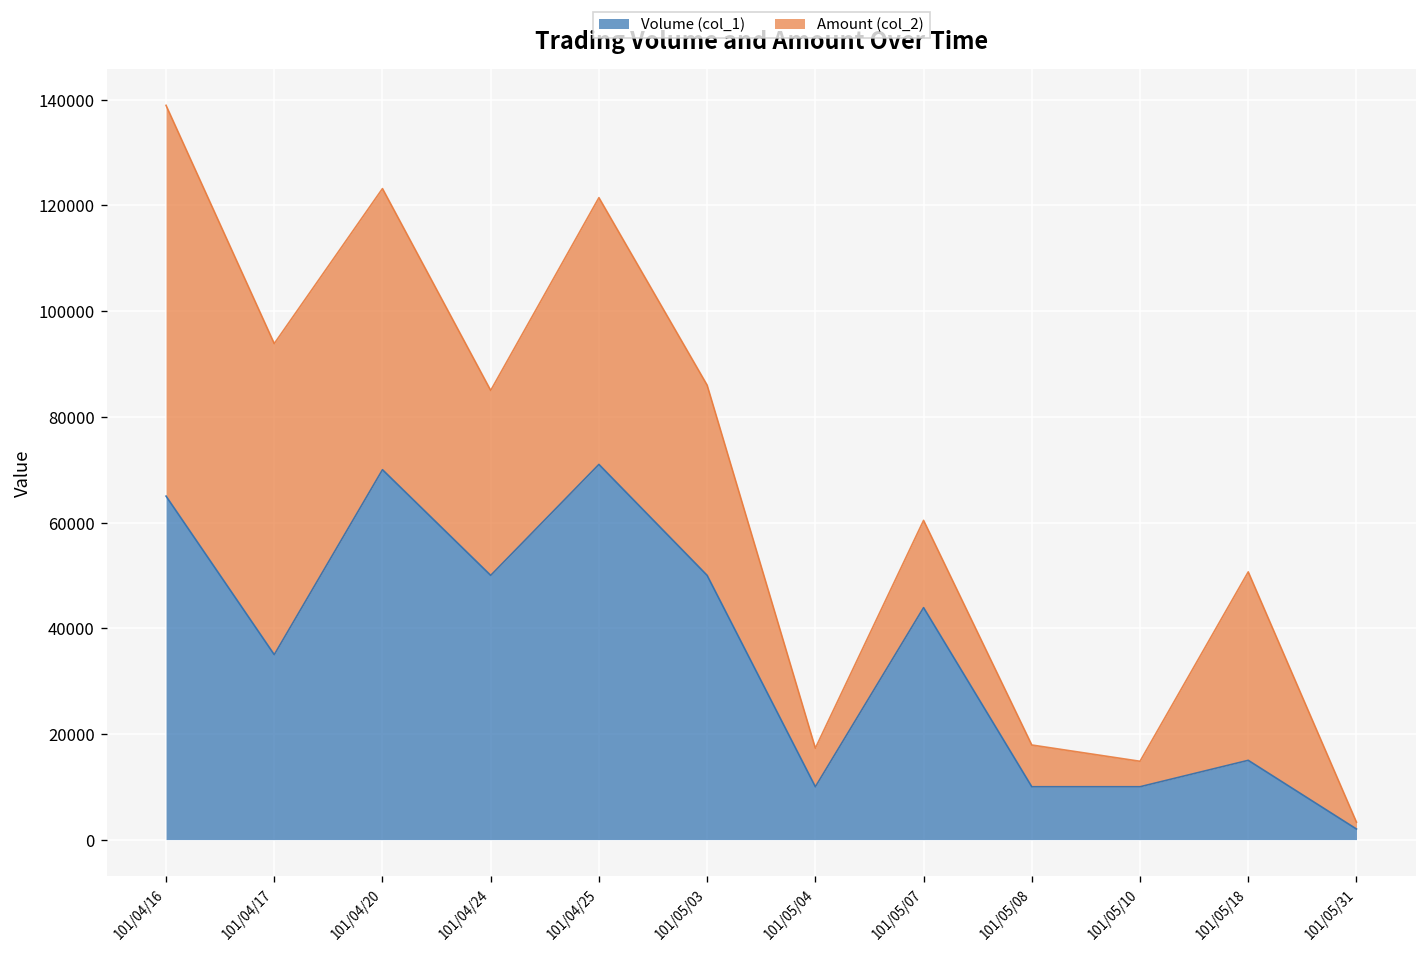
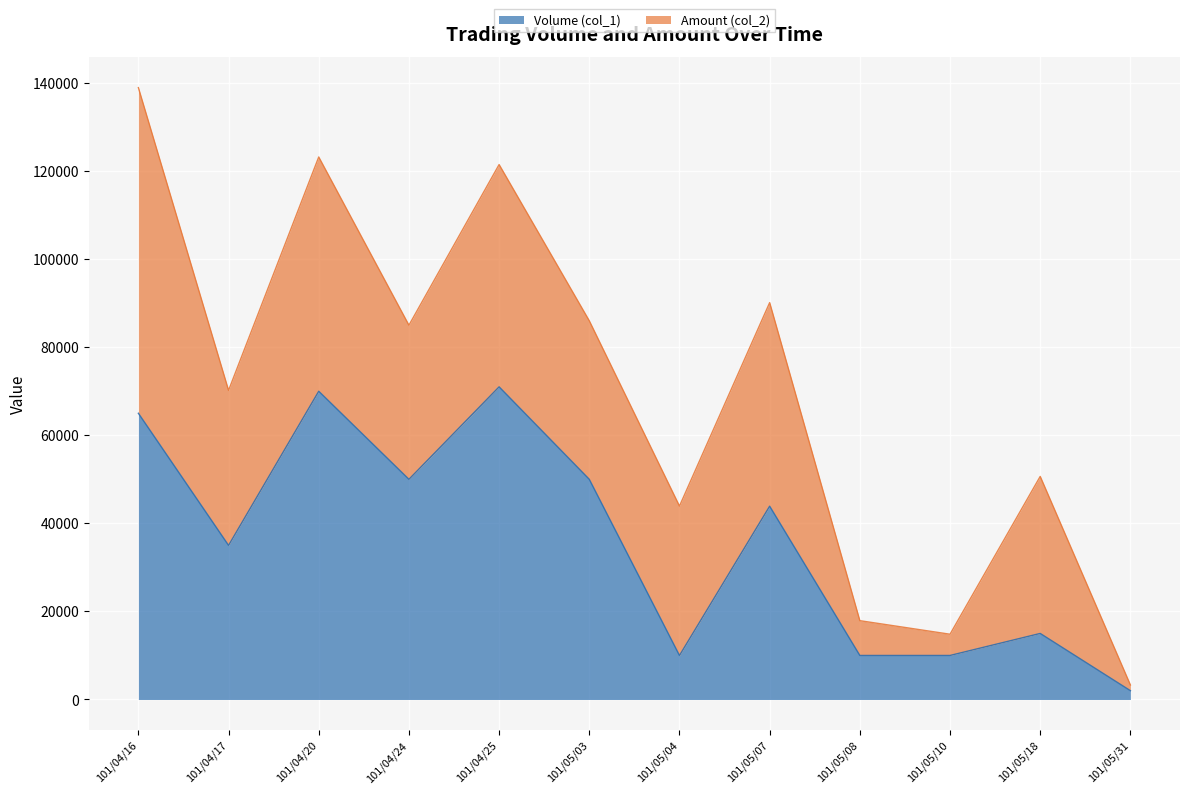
Amount (col_2), 101/04/17: 59000 -> 35000
Amount (col_2), 101/05/04: 7000 -> 34000
Amount (col_2), 101/05/07: 17000 -> 46000
